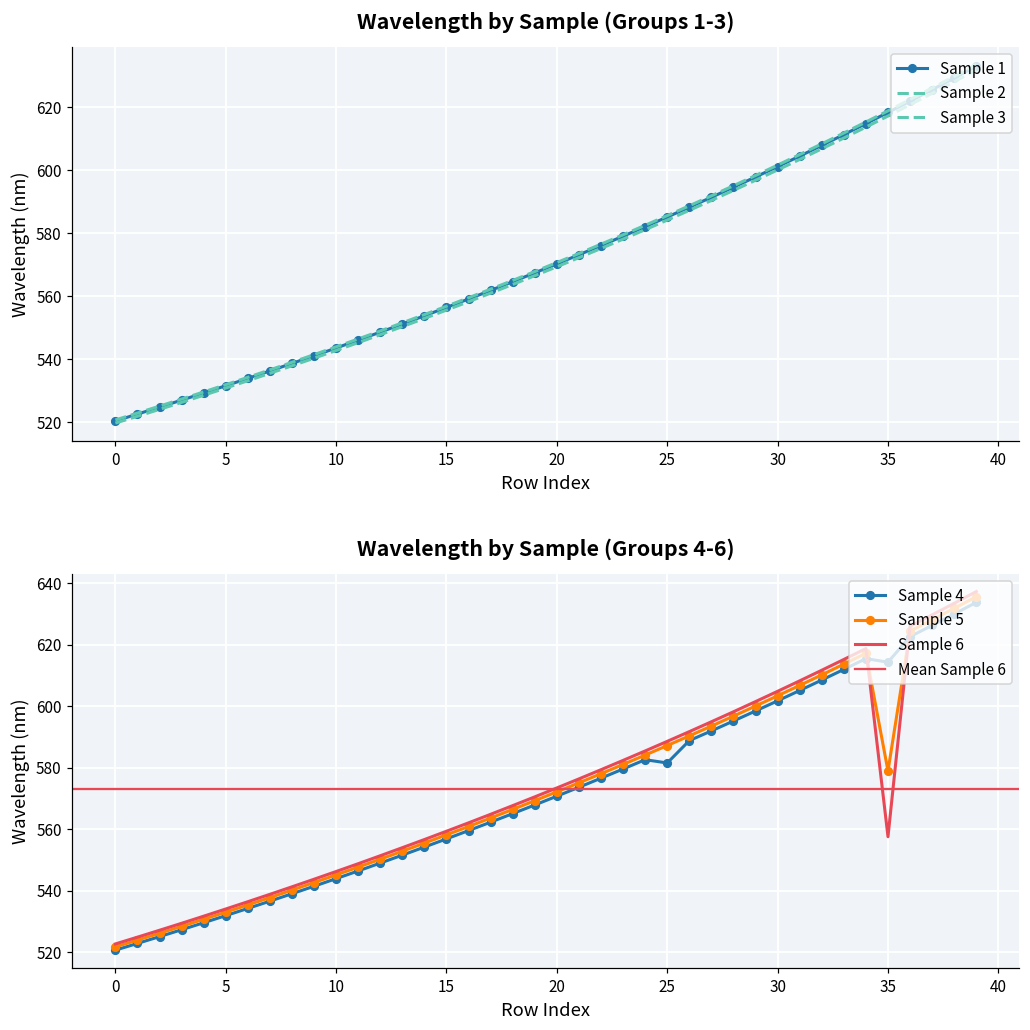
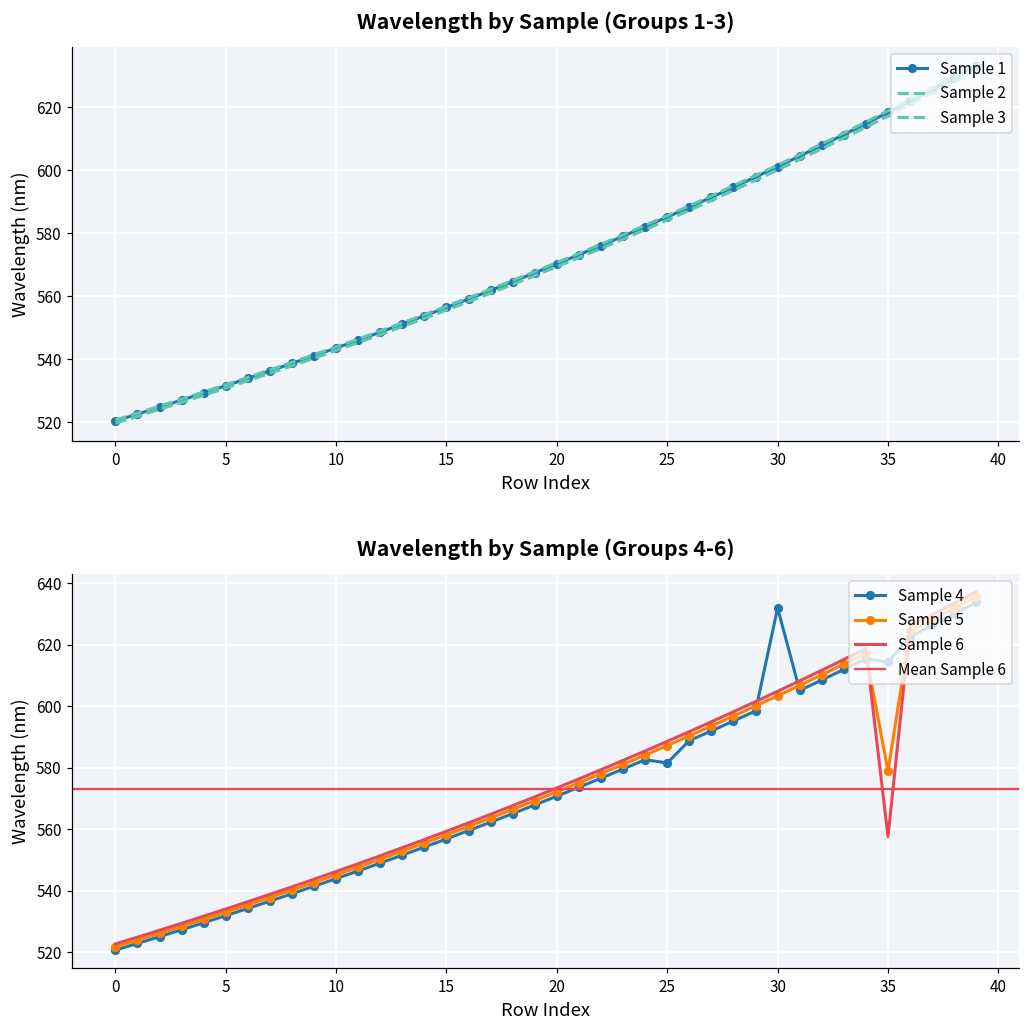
Wavelength by Sample (Groups 4-6), Sample 4, 30: 602 -> 632
